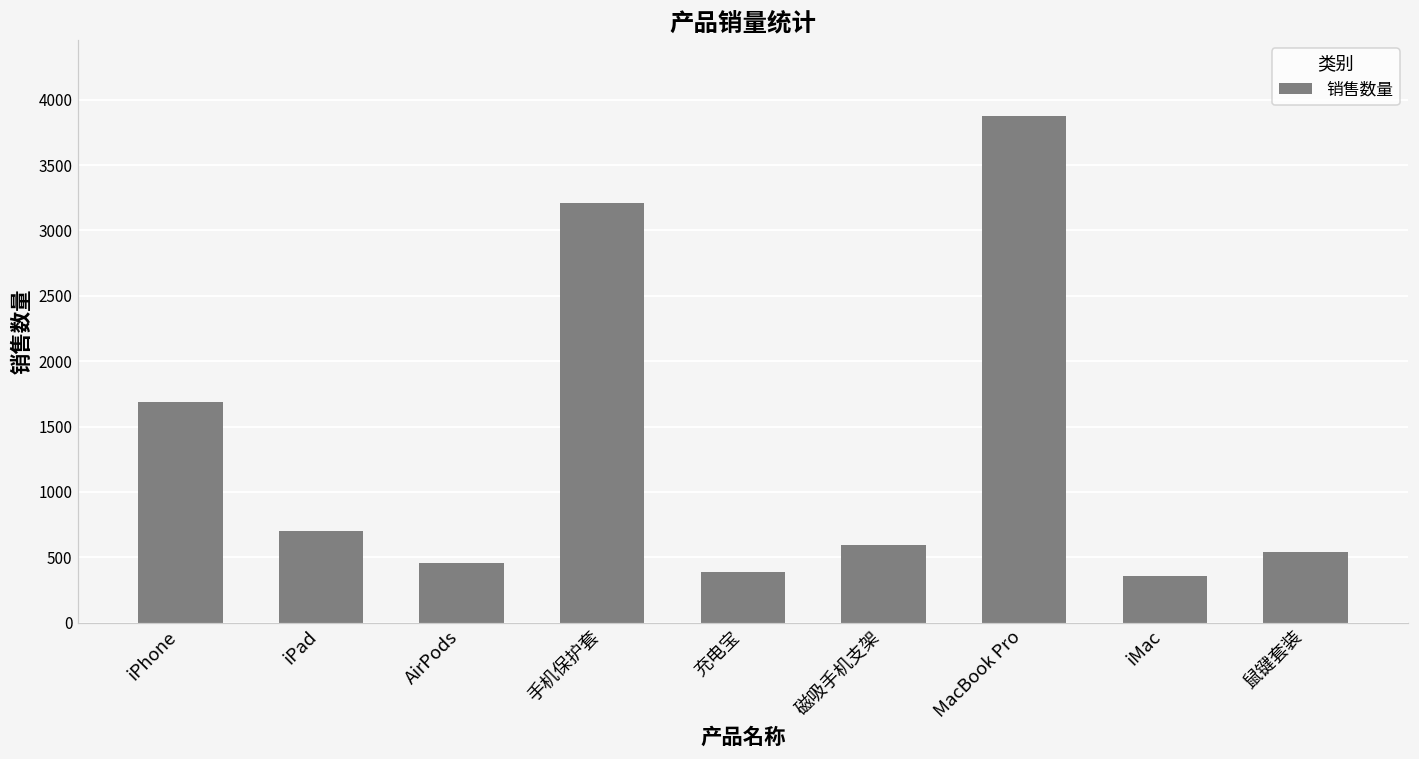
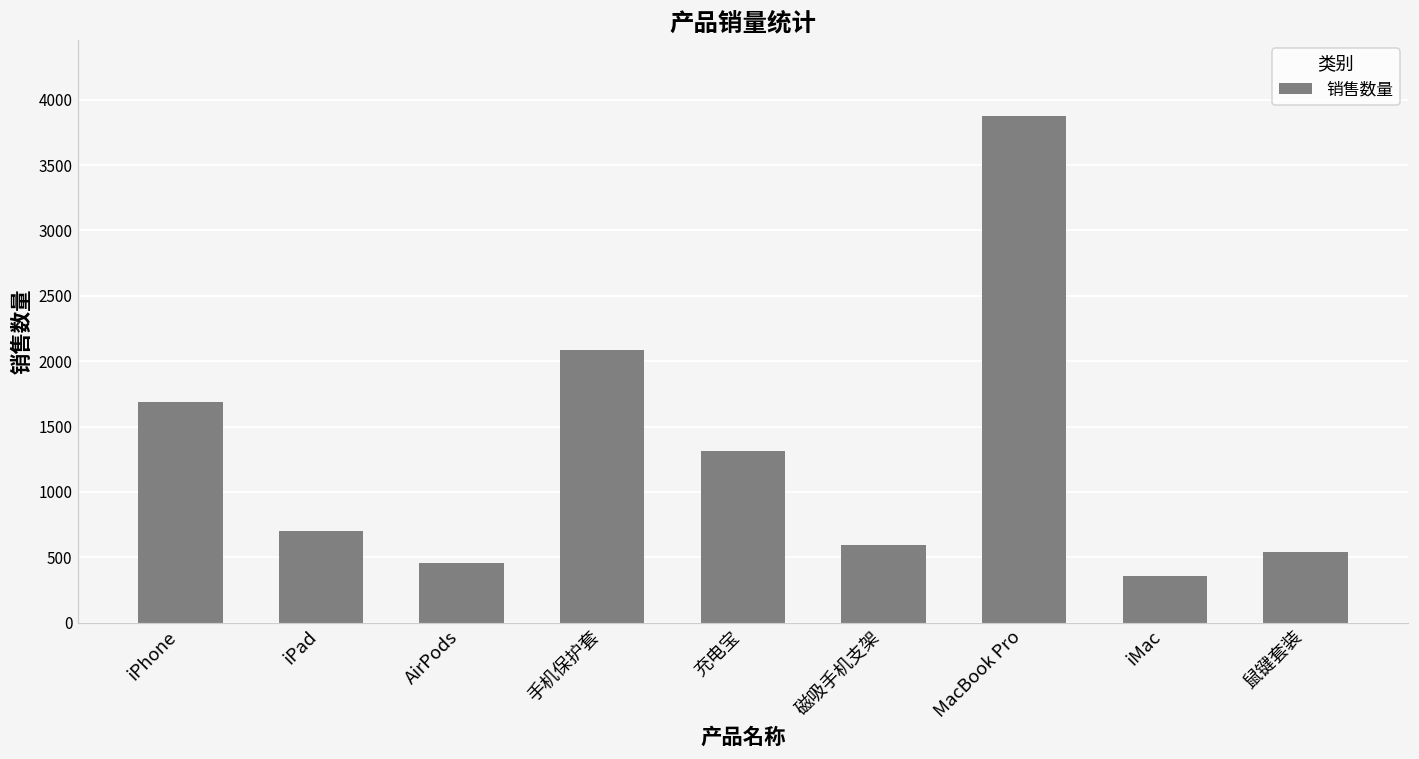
手机保护套: 3210 -> 2090
充电宝: 390 -> 1310
